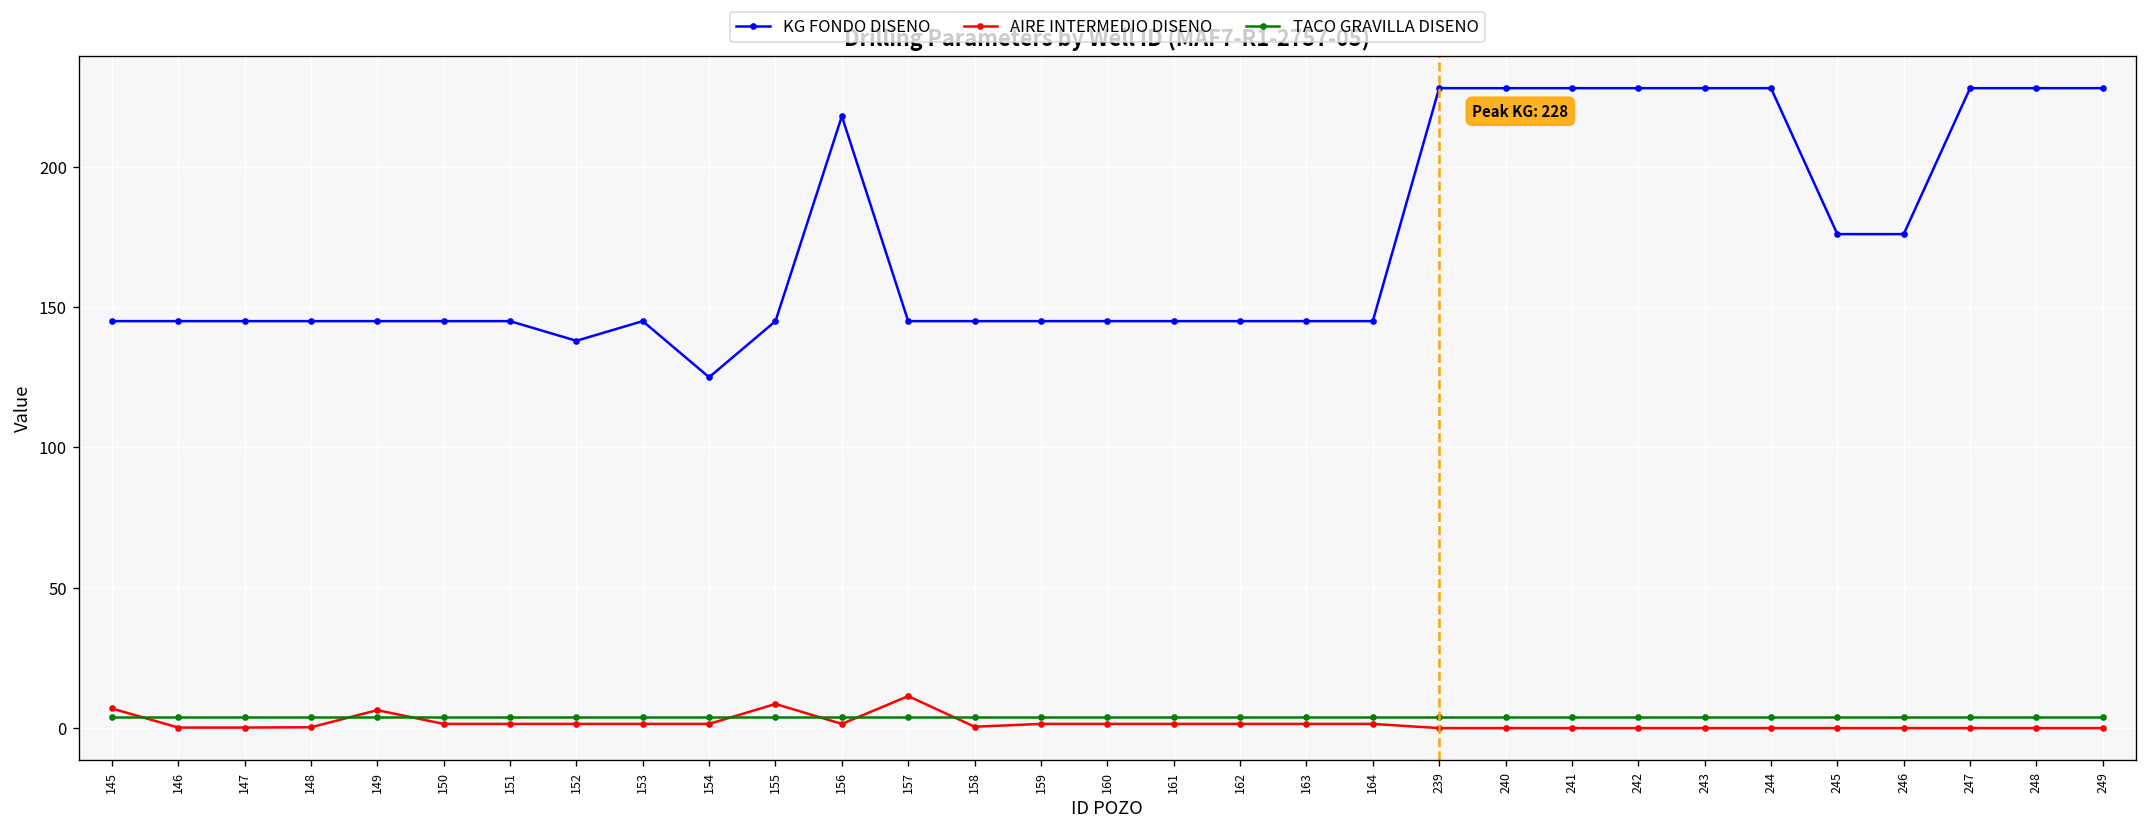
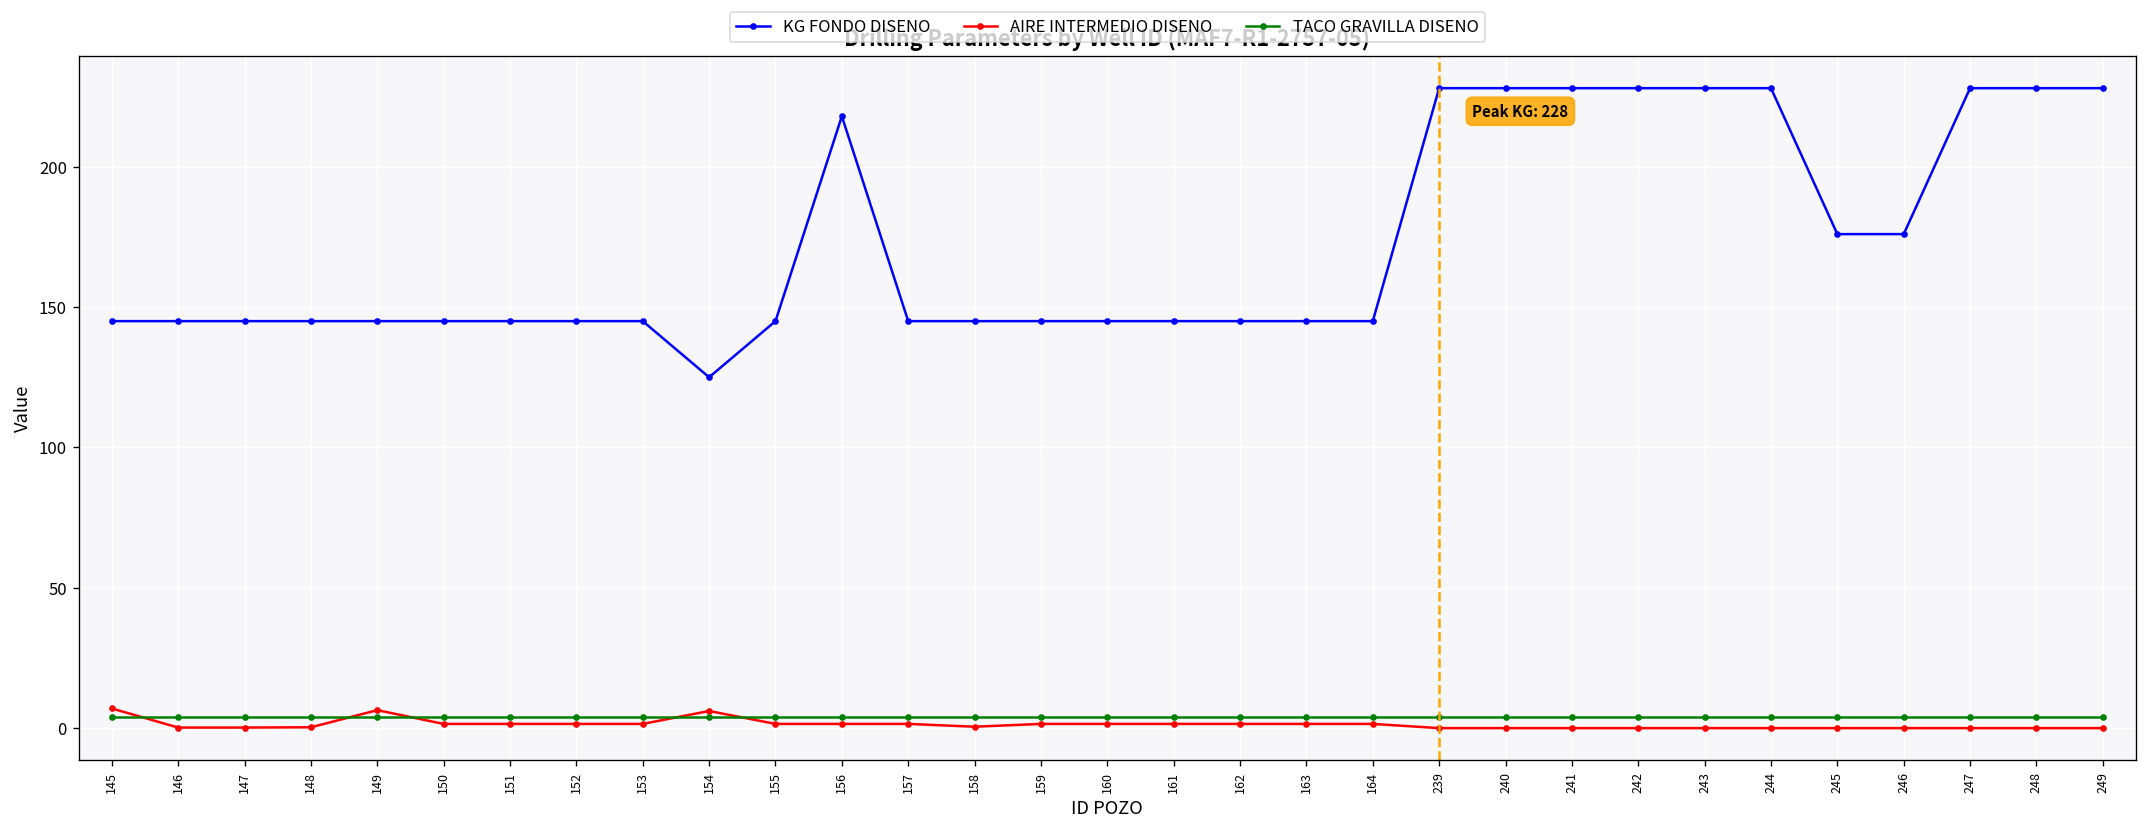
KG FONDO DISENO, 152: 138 -> 145
AIRE INTERMEDIO DISENO, 154: 2 -> 6
AIRE INTERMEDIO DISENO, 155: 9 -> 2
AIRE INTERMEDIO DISENO, 157: 11 -> 2
